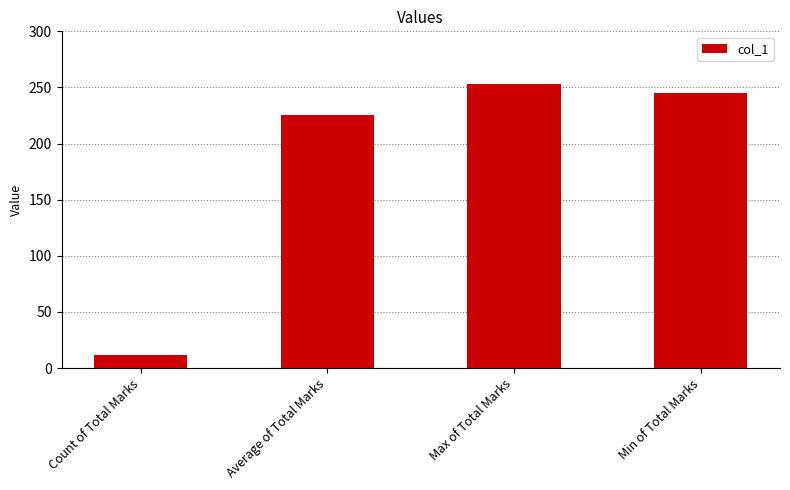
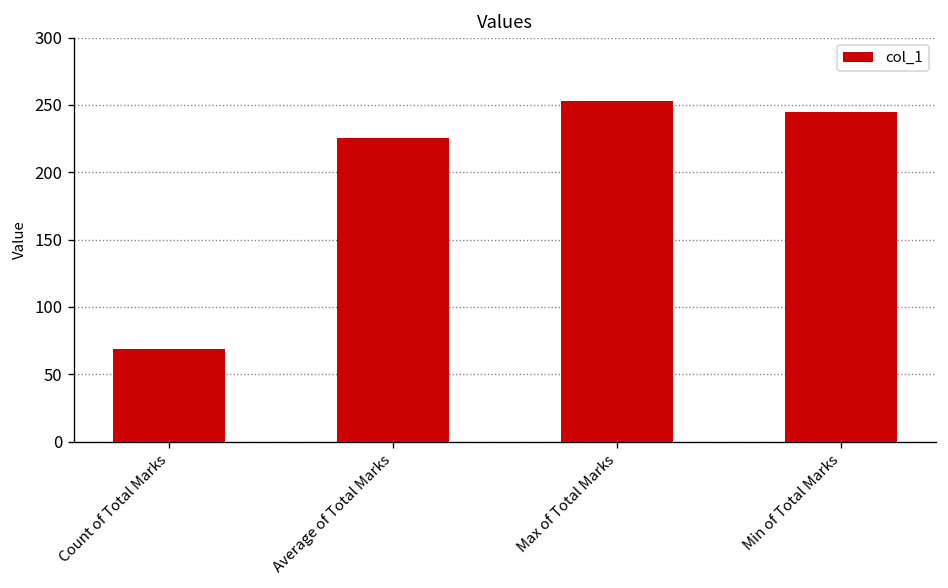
Count of Total Marks: 12 -> 69
